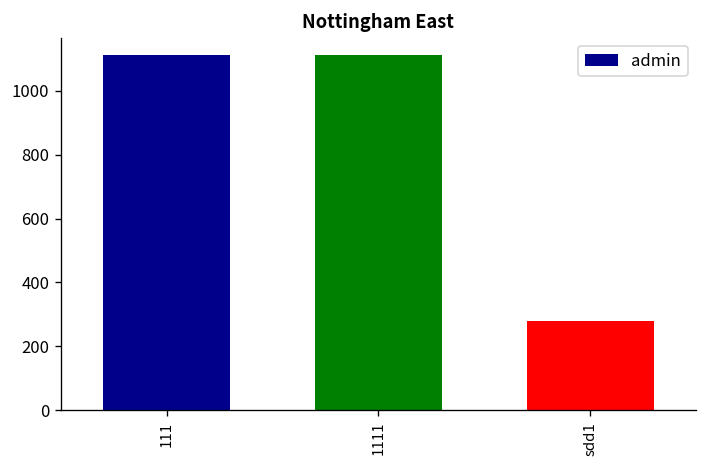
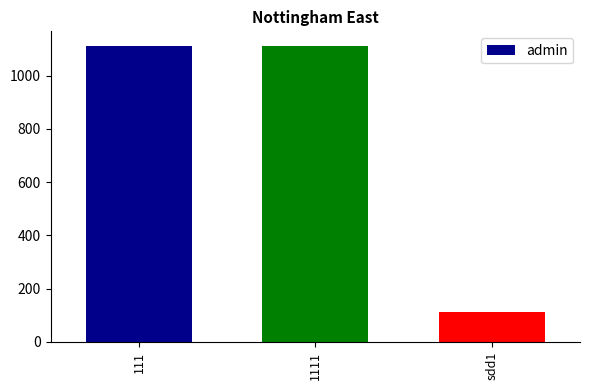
sdd1: 280 -> 110
